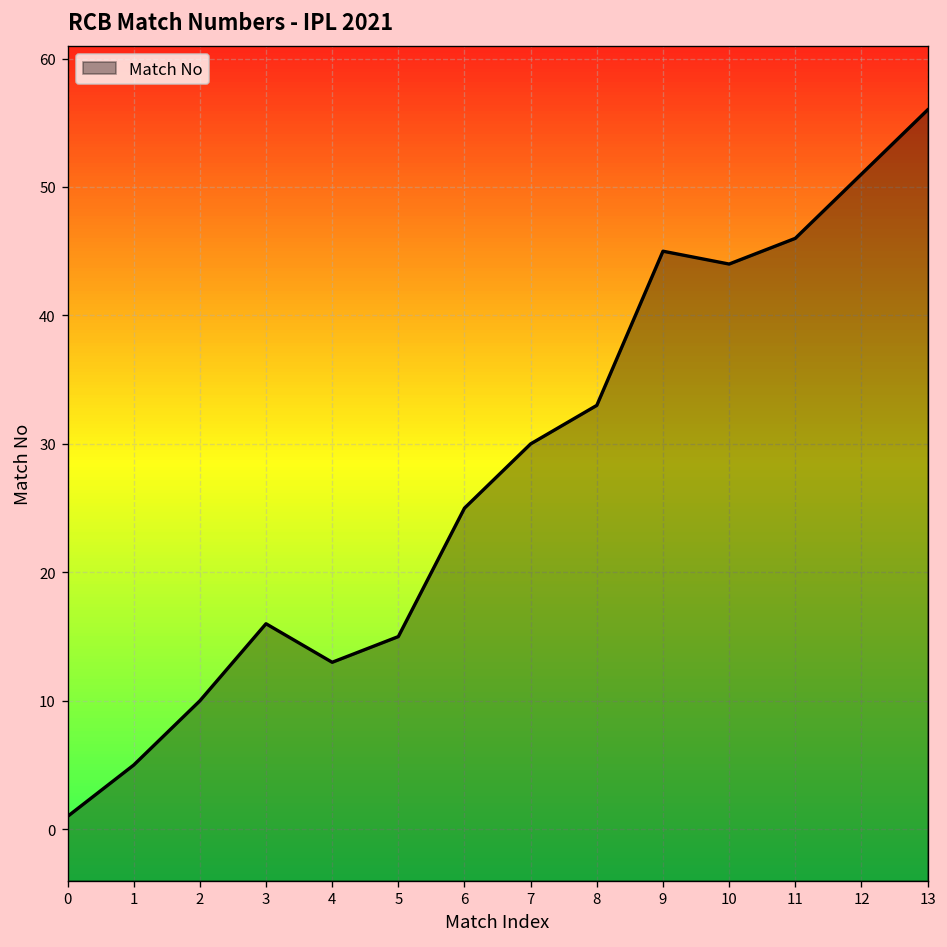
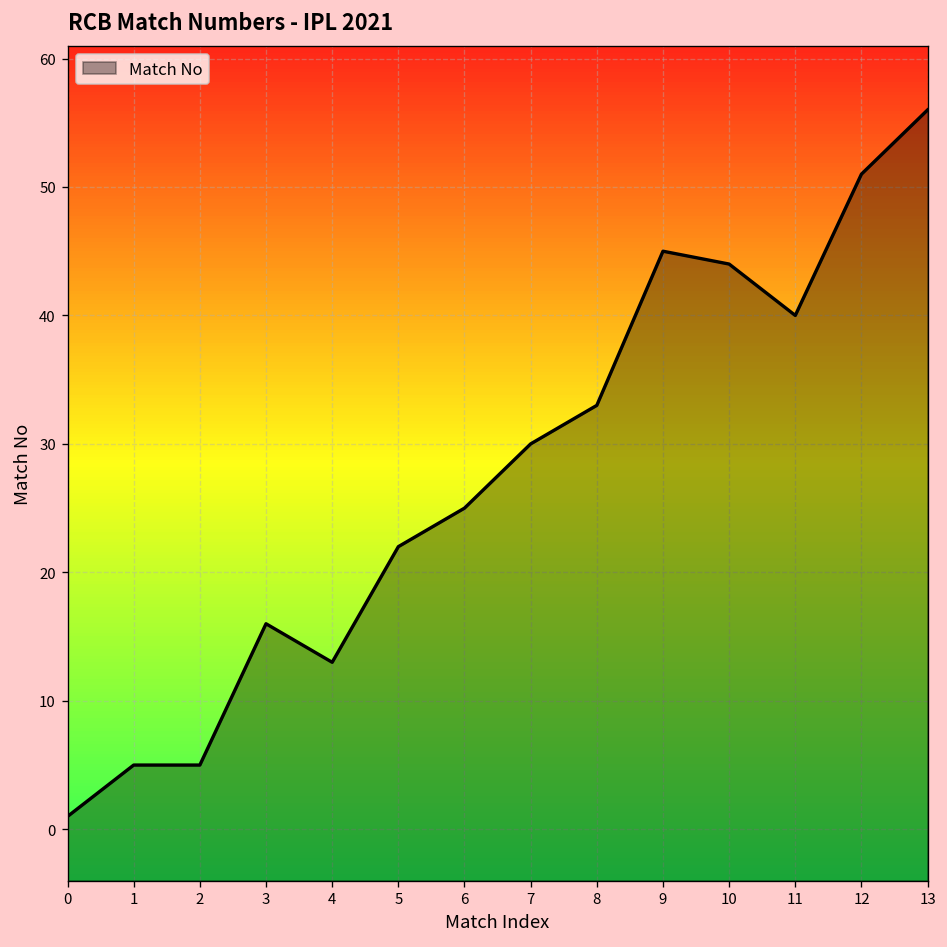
2: 10 -> 5
5: 15 -> 22
11: 46 -> 40
